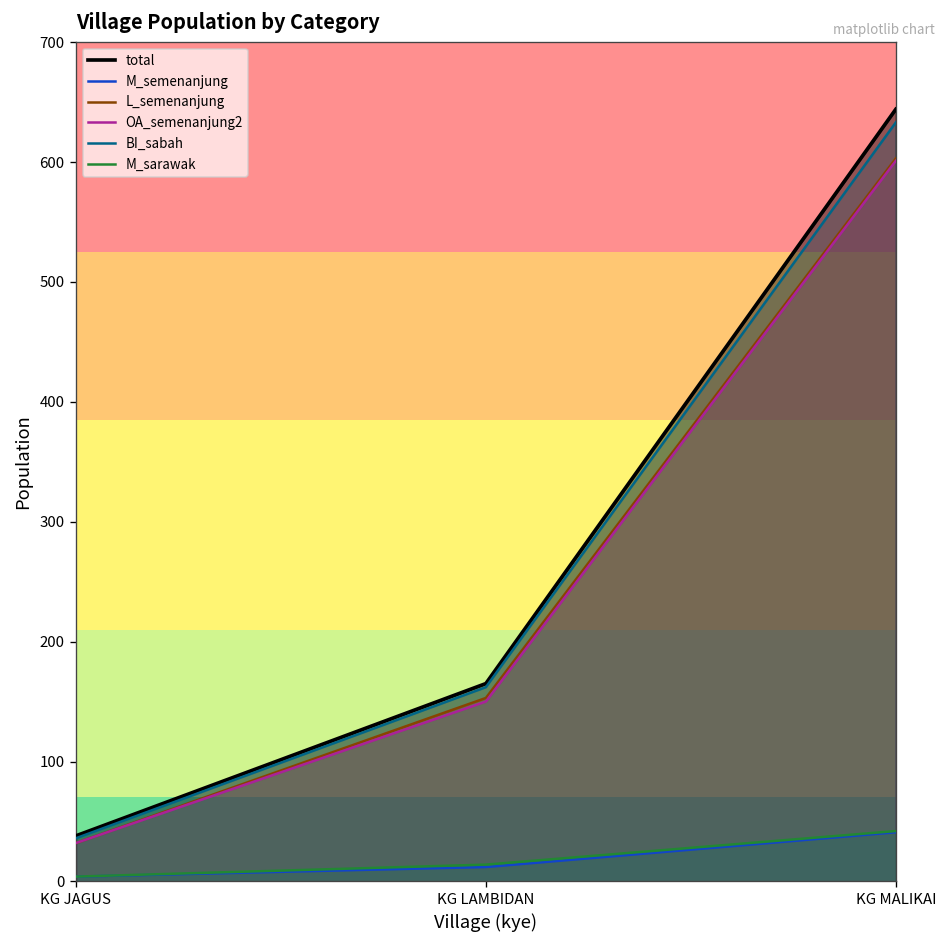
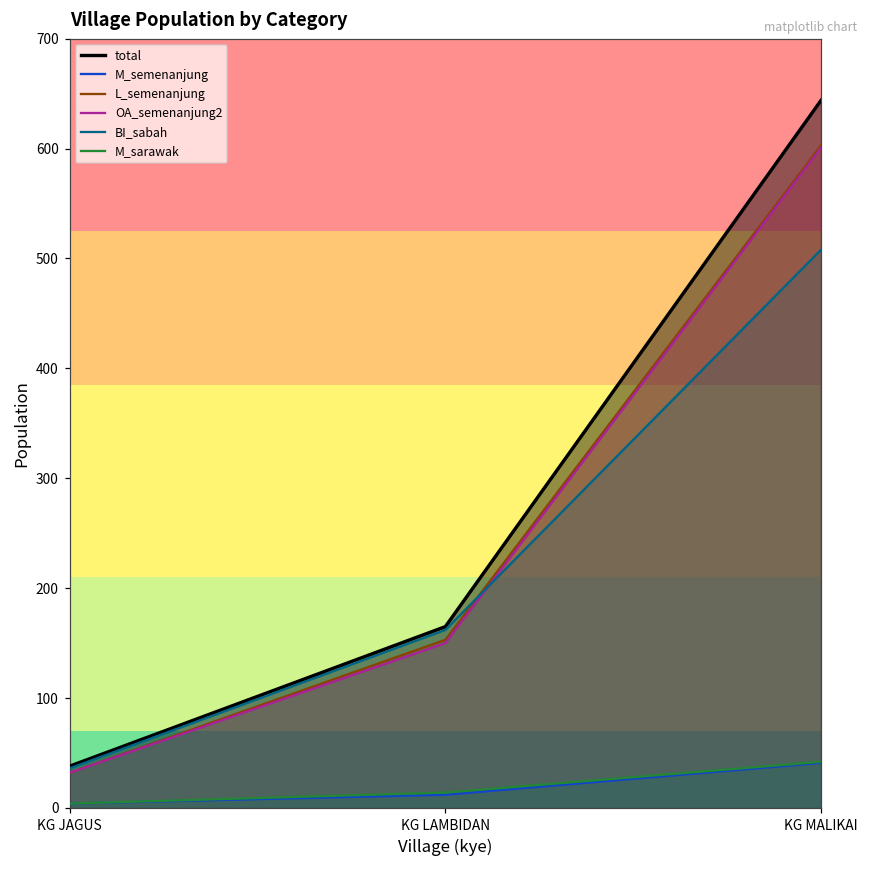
BI_sabah, KG MALIKAI: 630 -> 510
